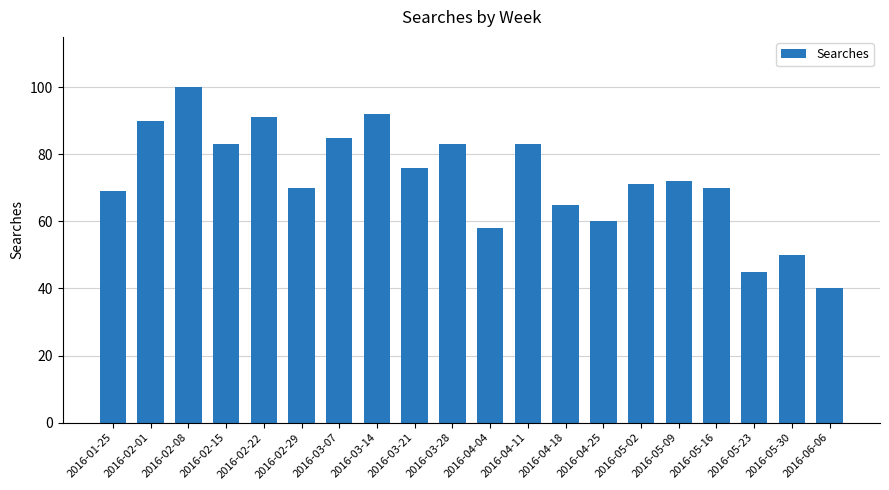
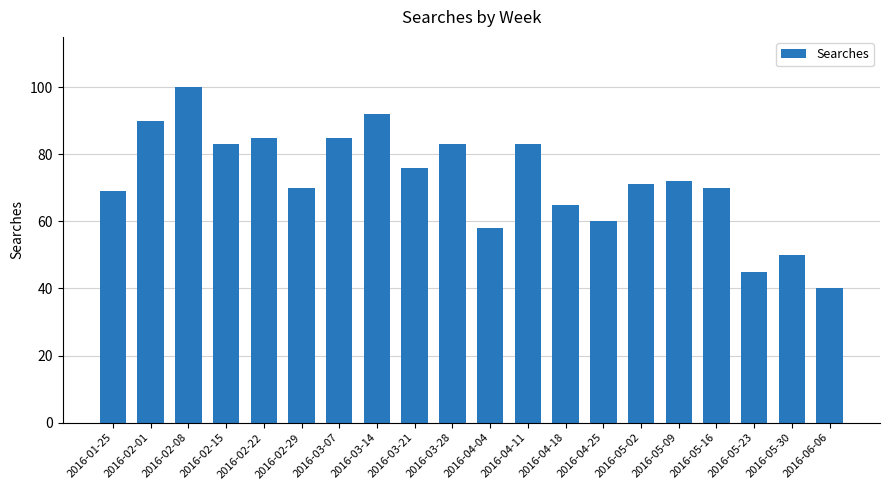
2016-02-22: 91 -> 85
